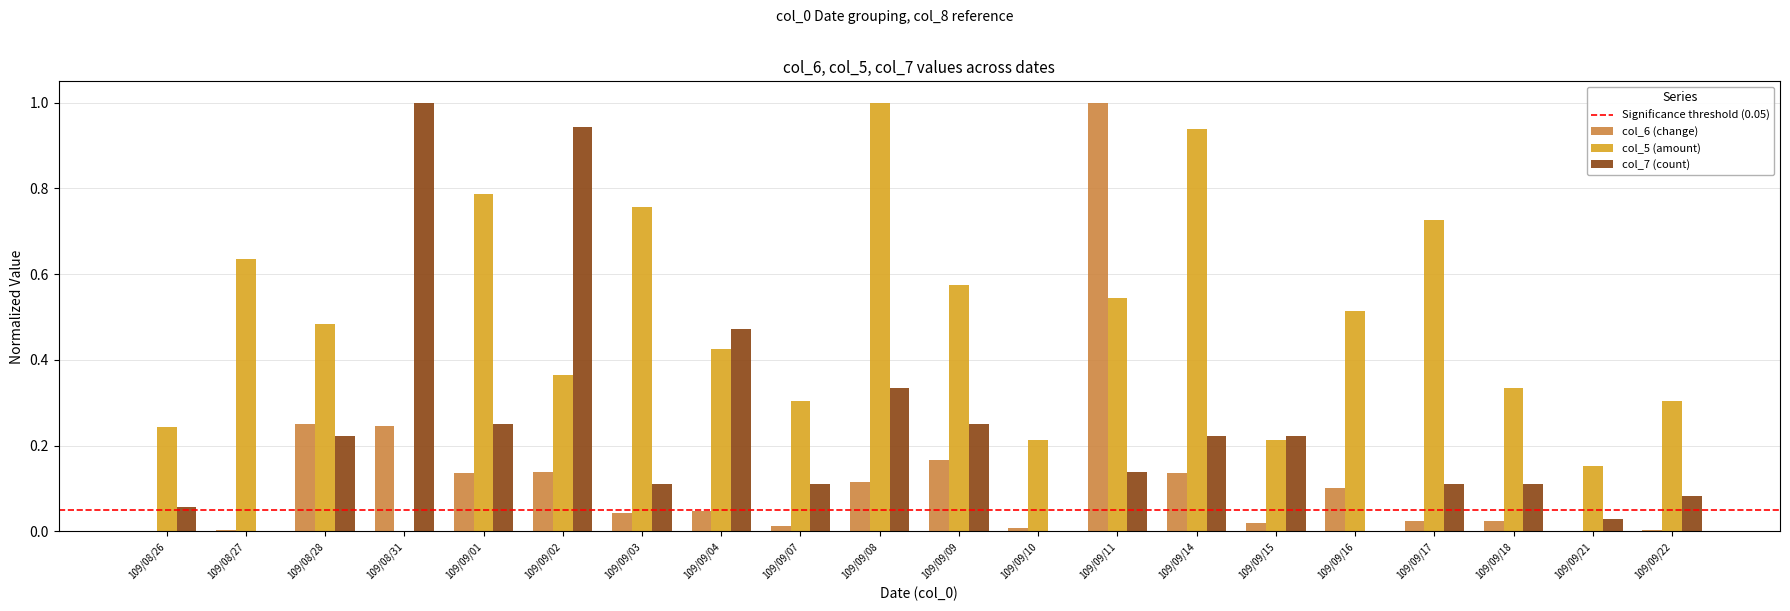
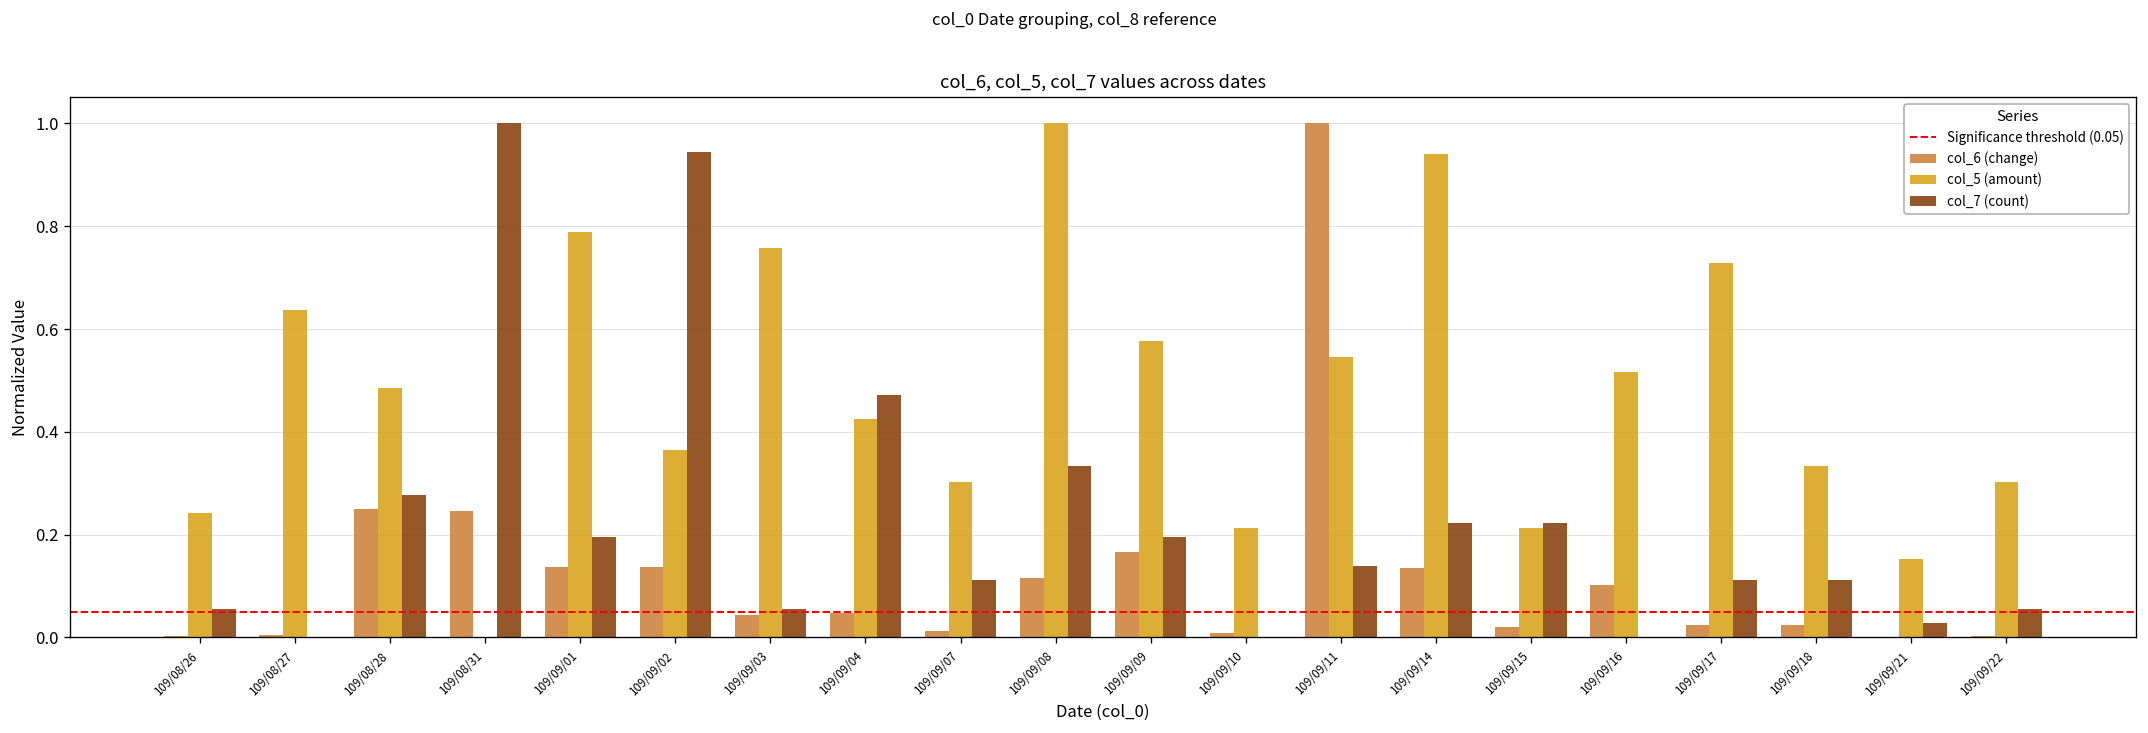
col_7 (count), 109/08/28: 0.22 -> 0.28
col_7 (count), 109/09/01: 0.25 -> 0.19
col_7 (count), 109/09/03: 0.11 -> 0.06
col_7 (count), 109/09/09: 0.25 -> 0.19
col_7 (count), 109/09/22: 0.08 -> 0.06
